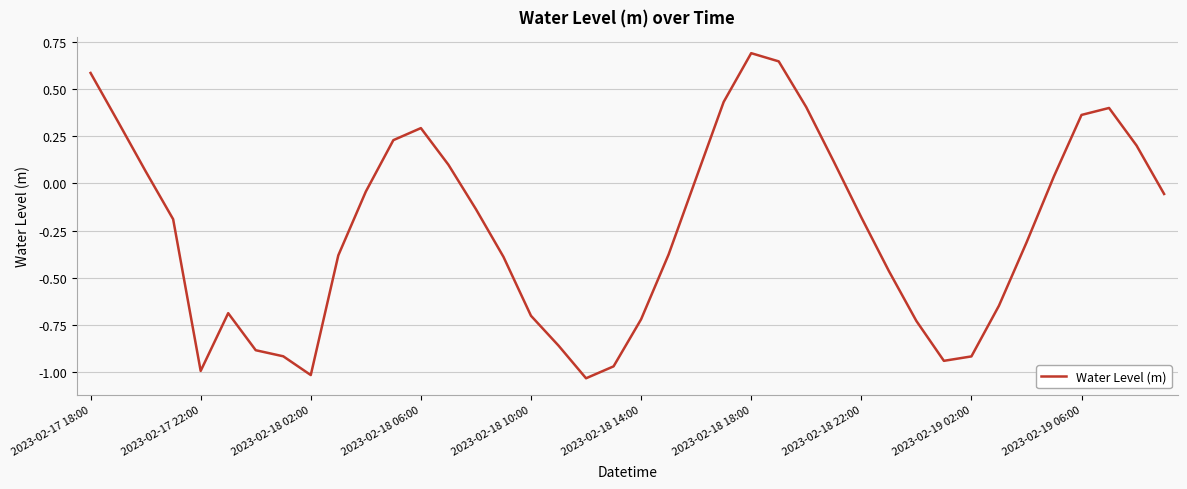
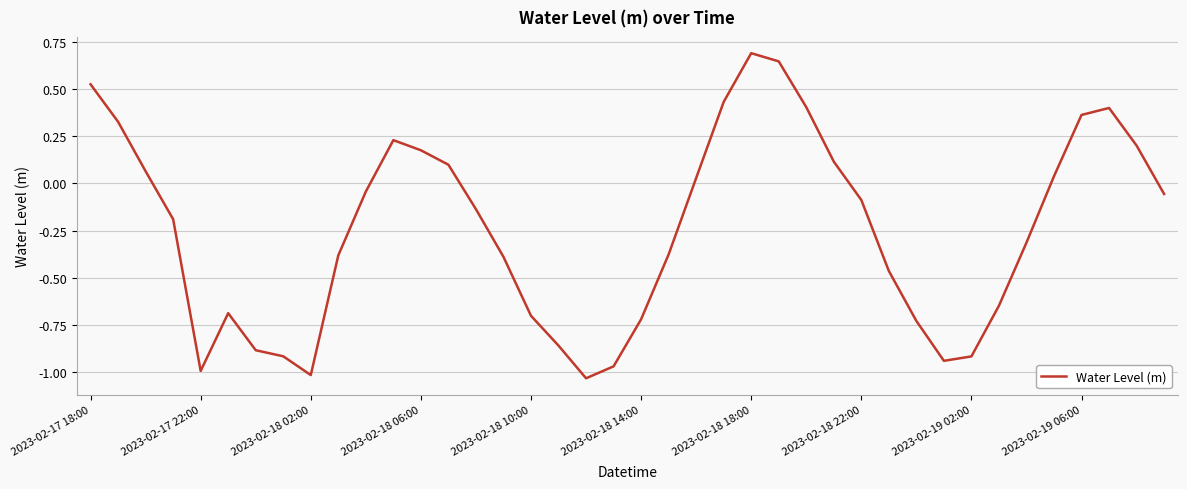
2023-02-17 18:00: 0.59 -> 0.53
2023-02-18 06:00: 0.29 -> 0.18
2023-02-18 22:00: -0.18 -> -0.09
